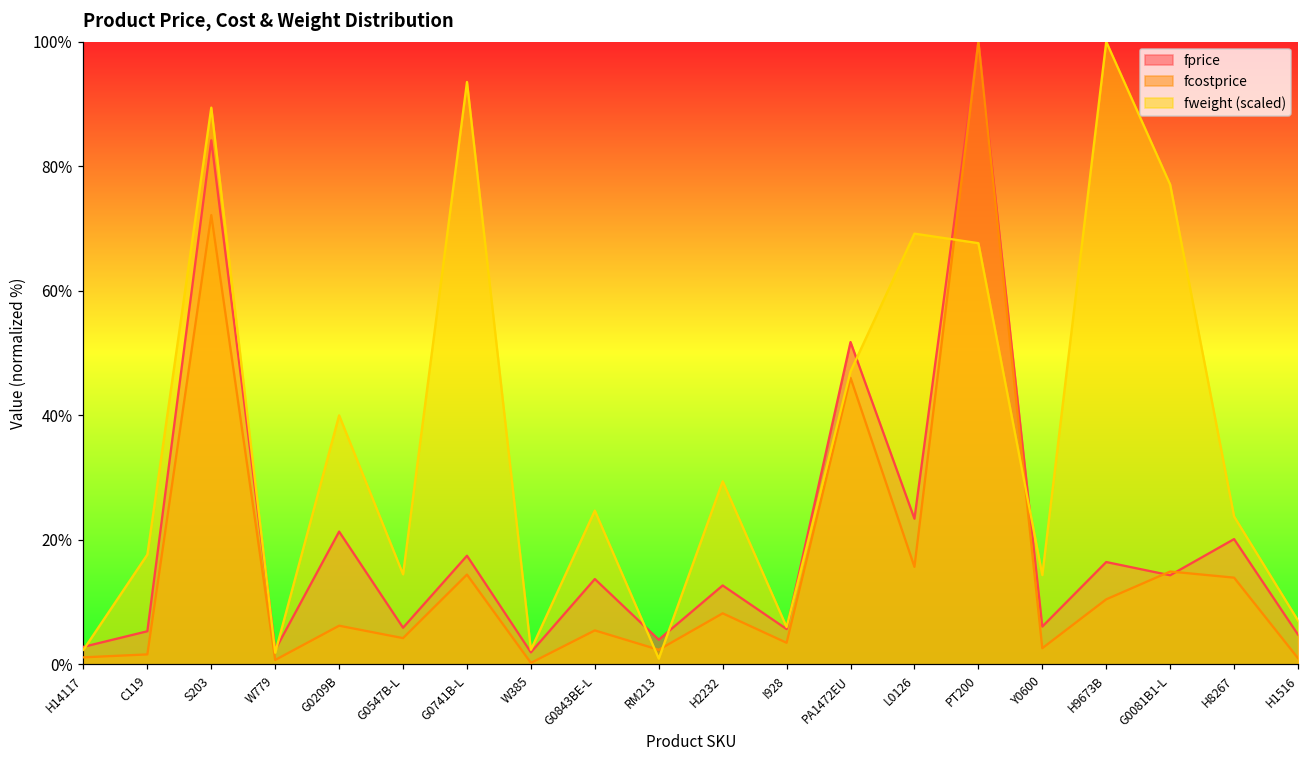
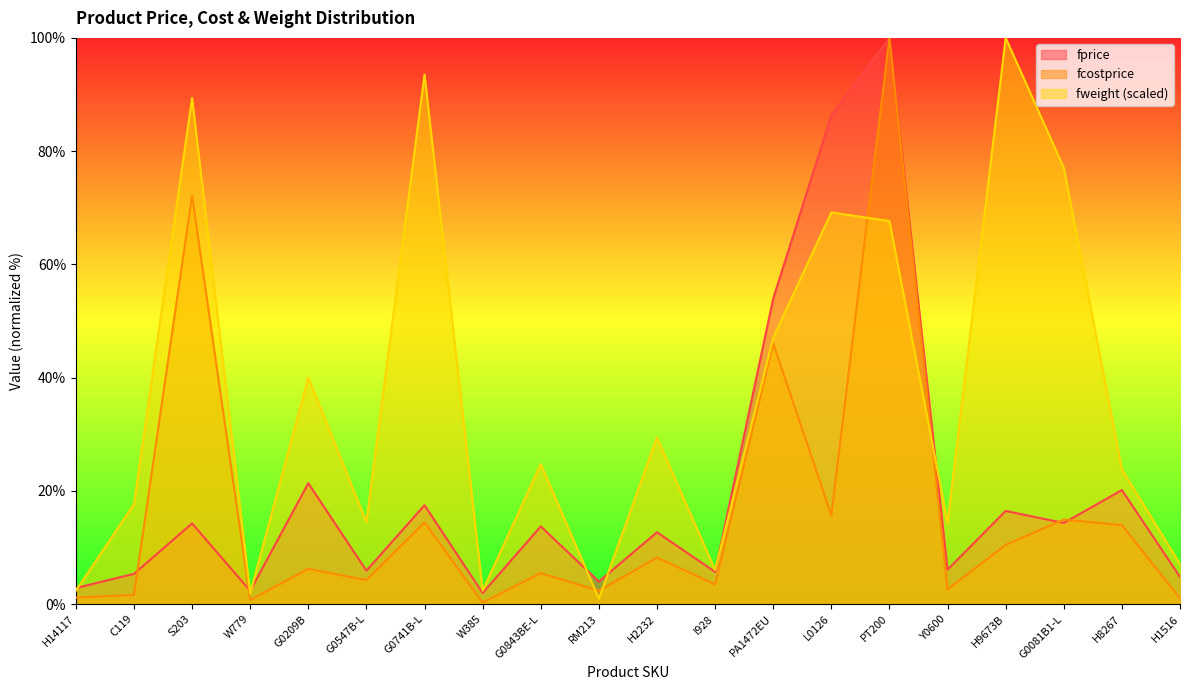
fprice, S203: 84% -> 14%
fprice, PA1472EU: 52% -> 54%
fprice, L0126: 23% -> 86%
